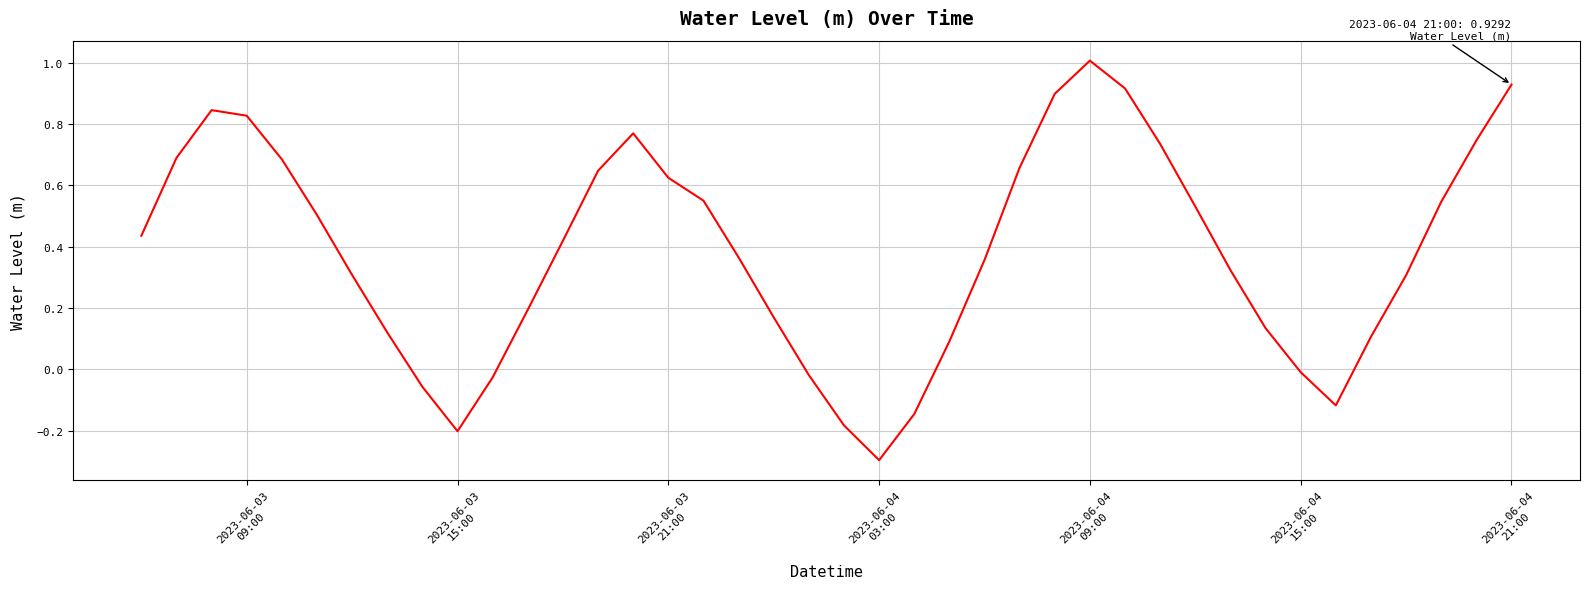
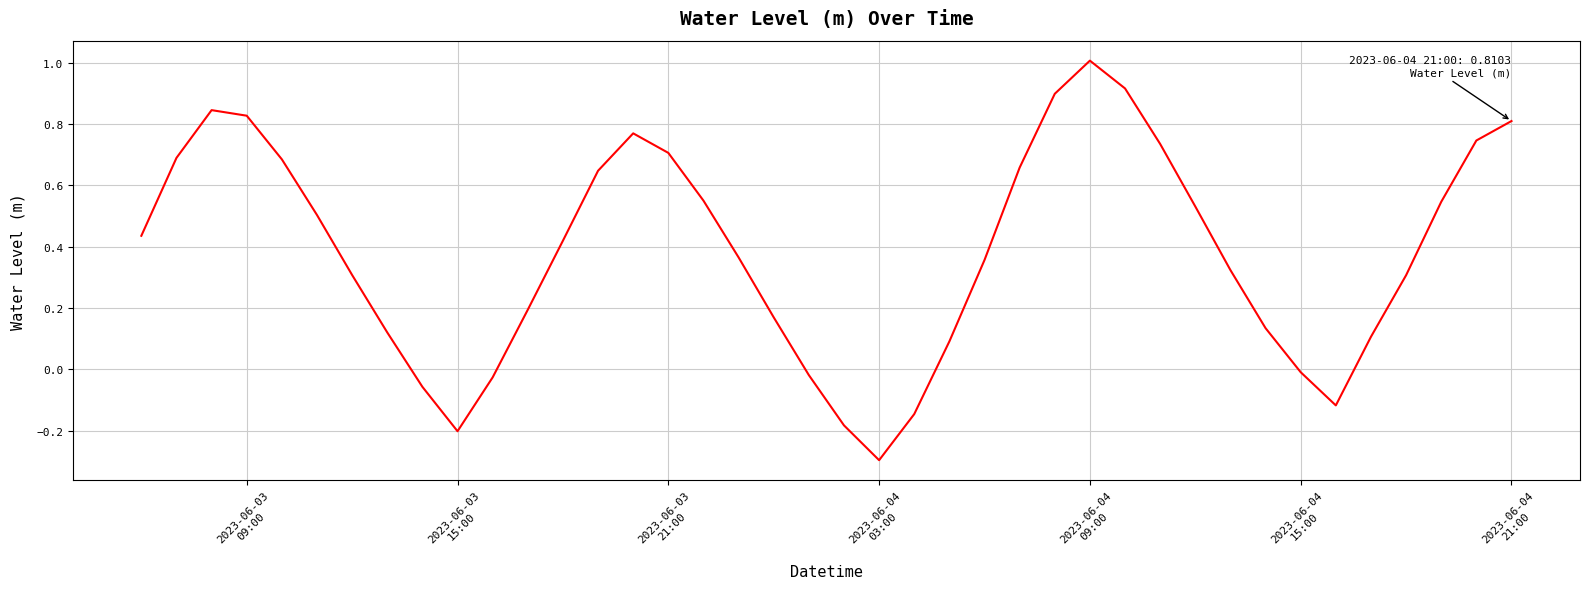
2023-06-03 21:00: 0.63 -> 0.71
2023-06-04 21:00: 0.9292 -> 0.8103
